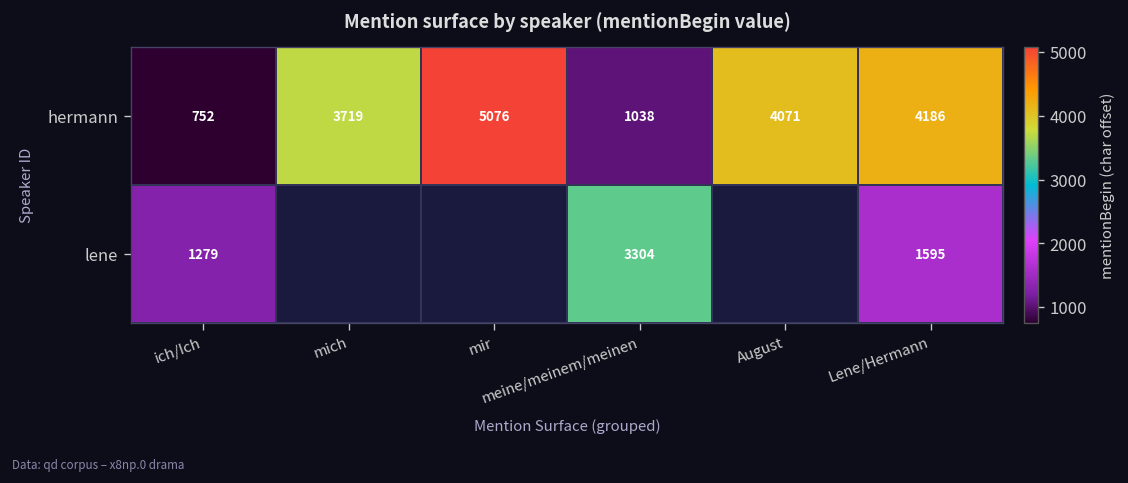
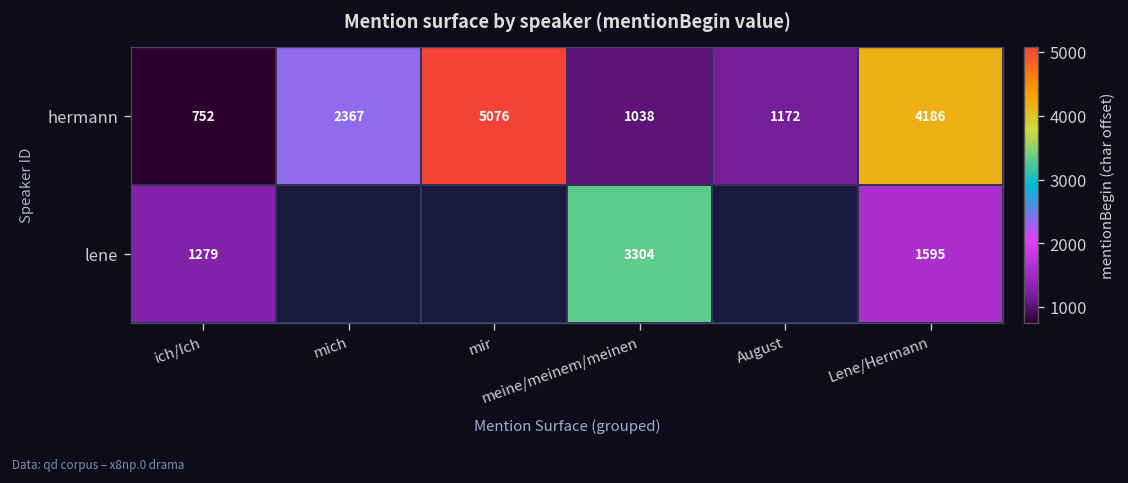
hermann, mich: 3719 -> 2367
hermann, August: 4071 -> 1172
